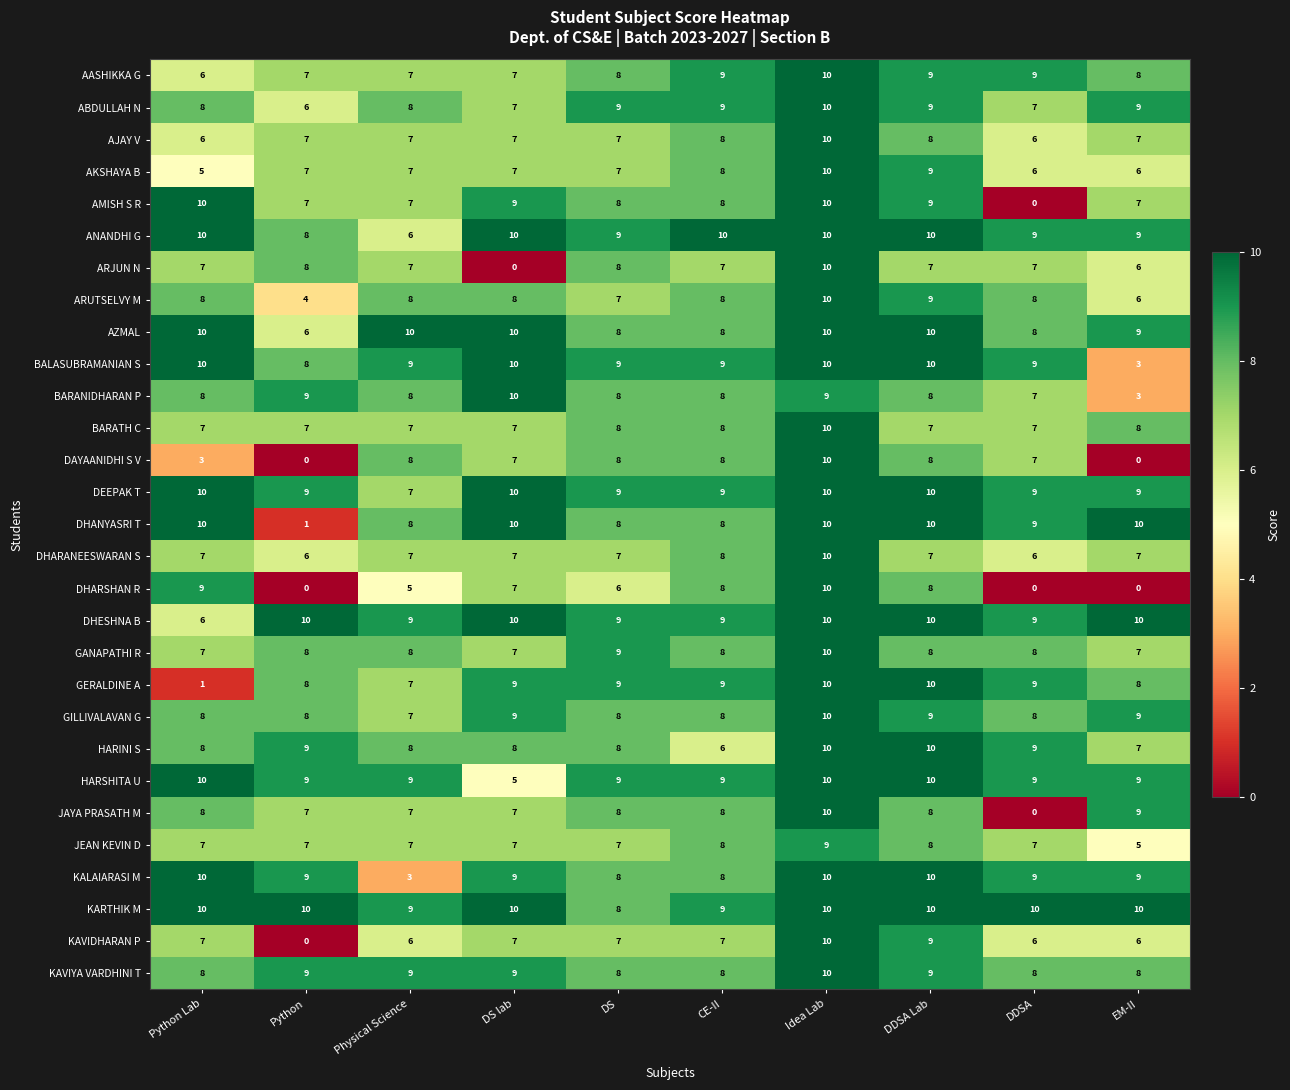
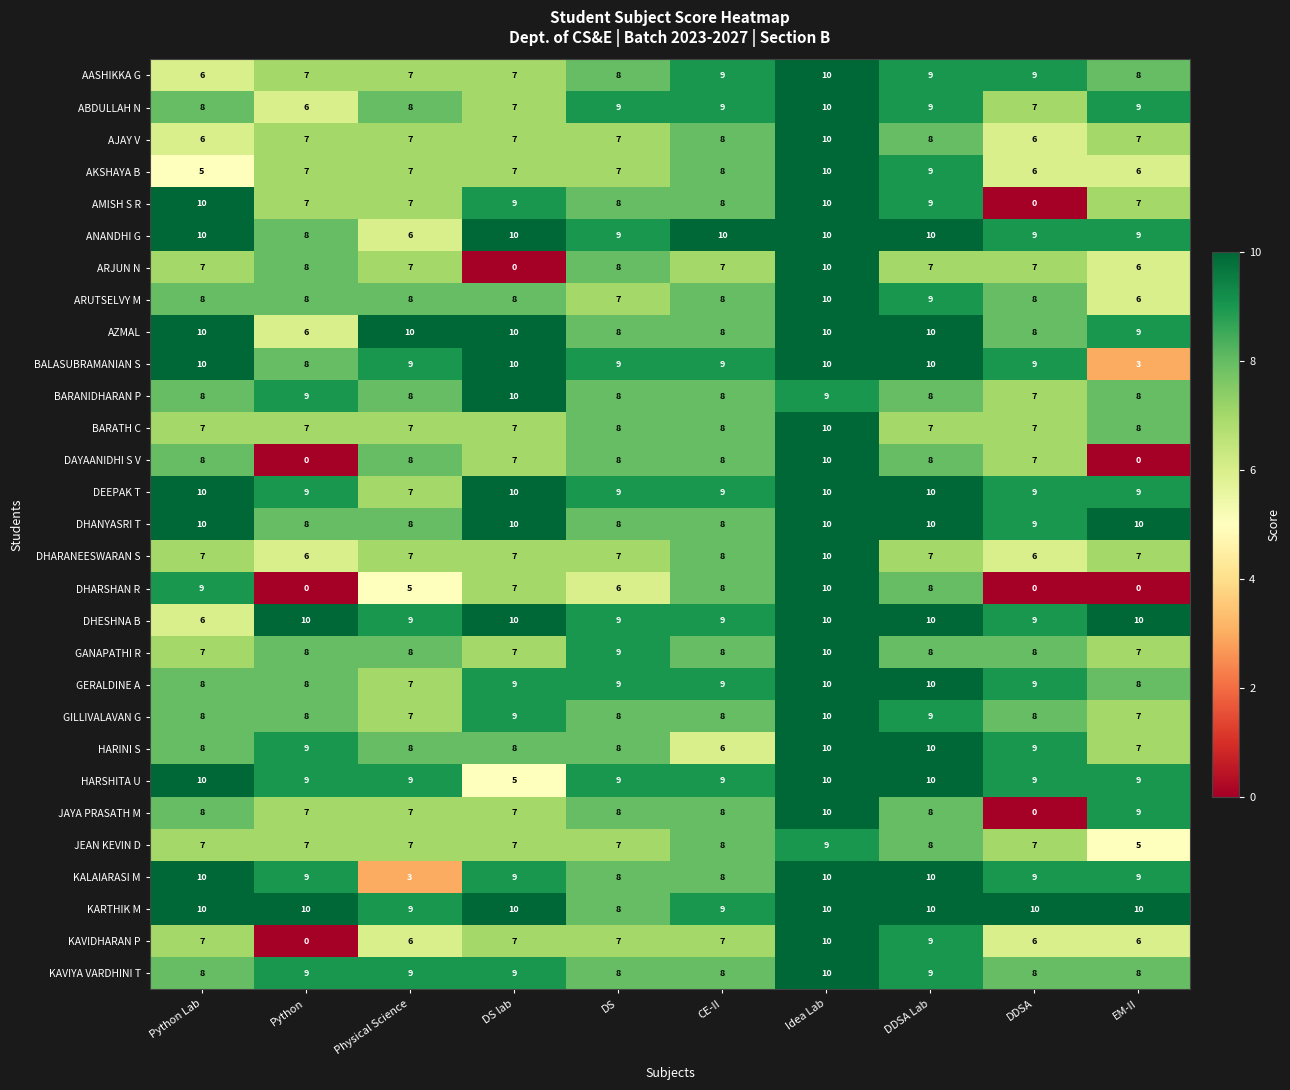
ARUTSELVY M, Python: 4 -> 8
BARANIDHARAN P, EM-II: 3 -> 8
DAYAANIDHI S V, Python Lab: 3 -> 8
DHANYASRI T, Python: 1 -> 8
GERALDINE A, Python Lab: 1 -> 8
GILLIVALAVAN G, EM-II: 9 -> 7
